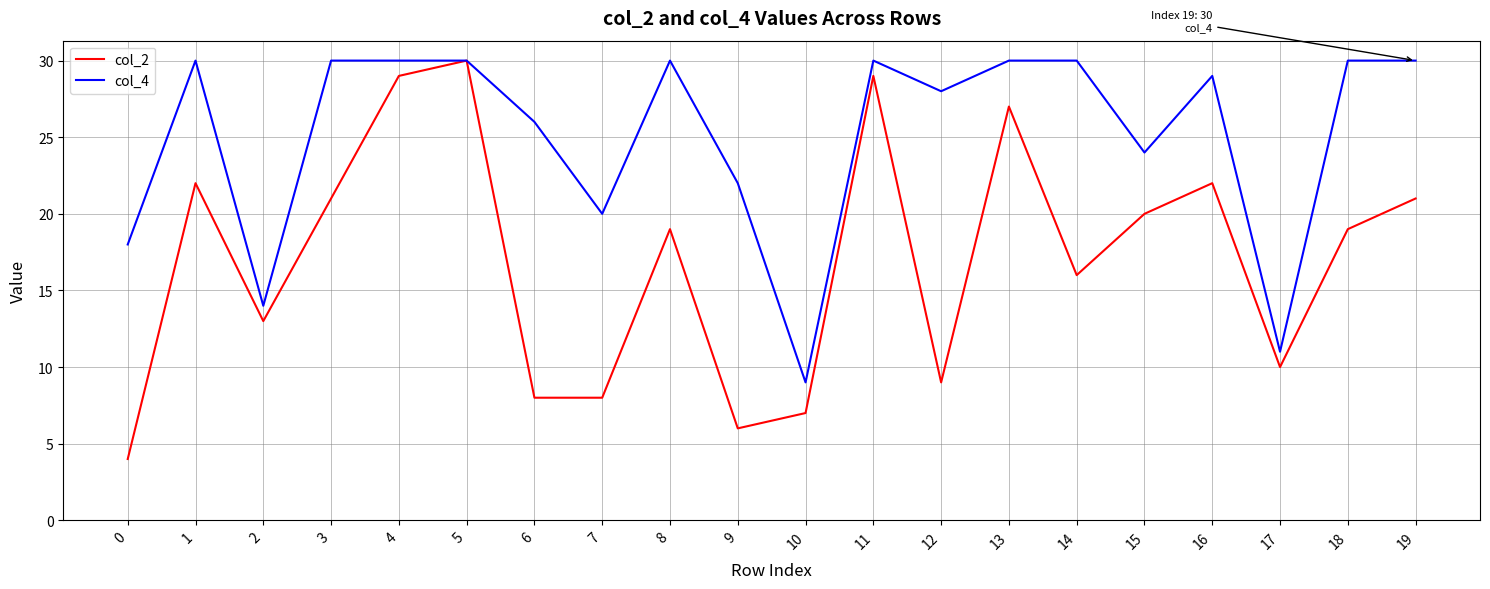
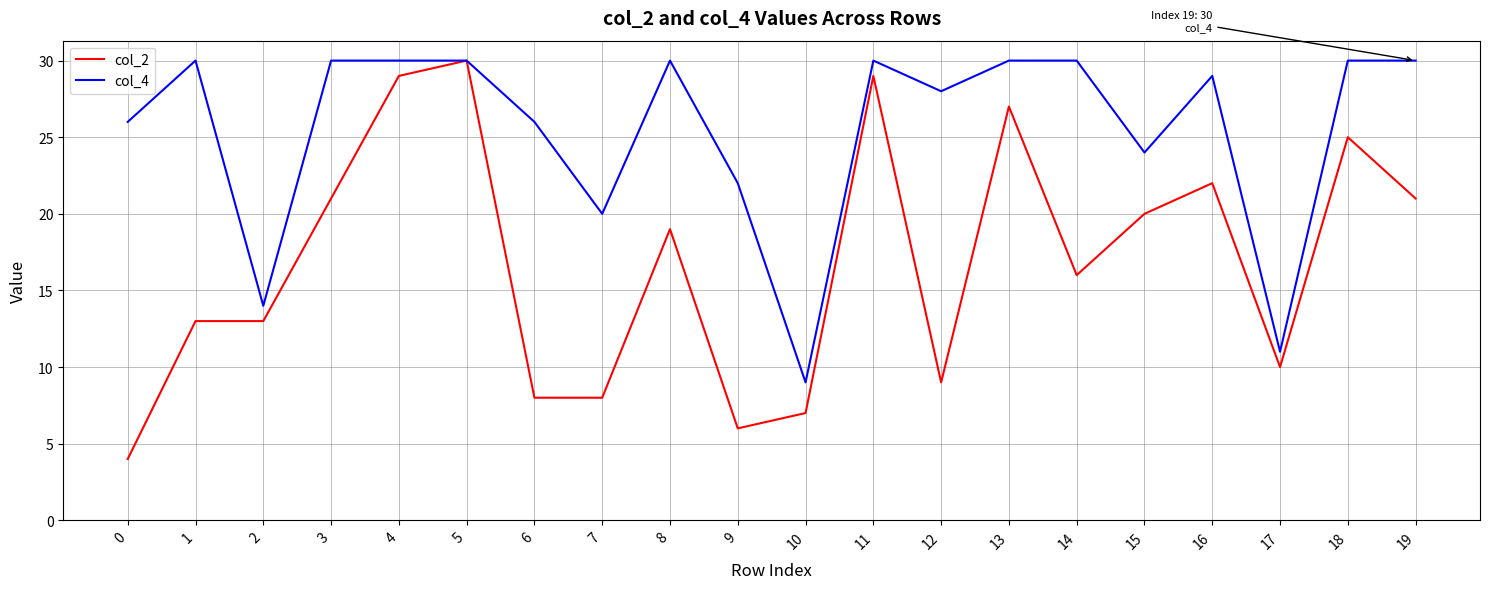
col_4, 0: 18 -> 26
col_2, 1: 22 -> 13
col_2, 18: 19 -> 25
